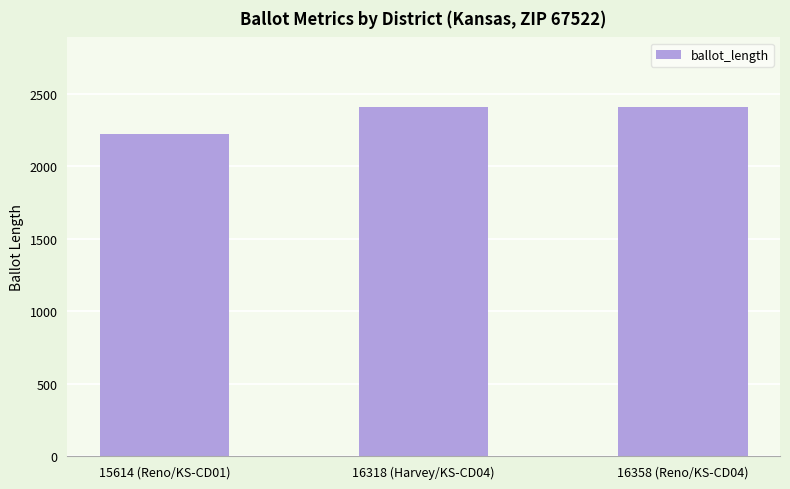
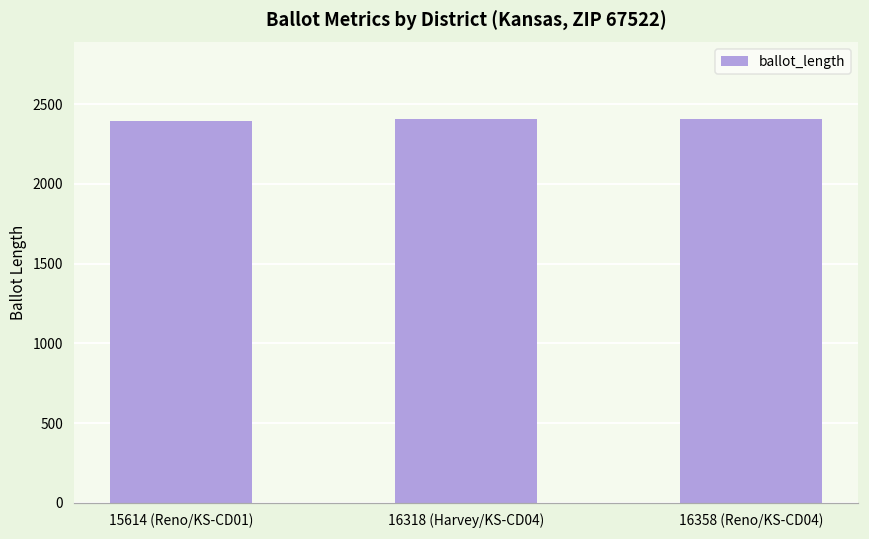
15614 (Reno/KS-CD01): 2220 -> 2400
